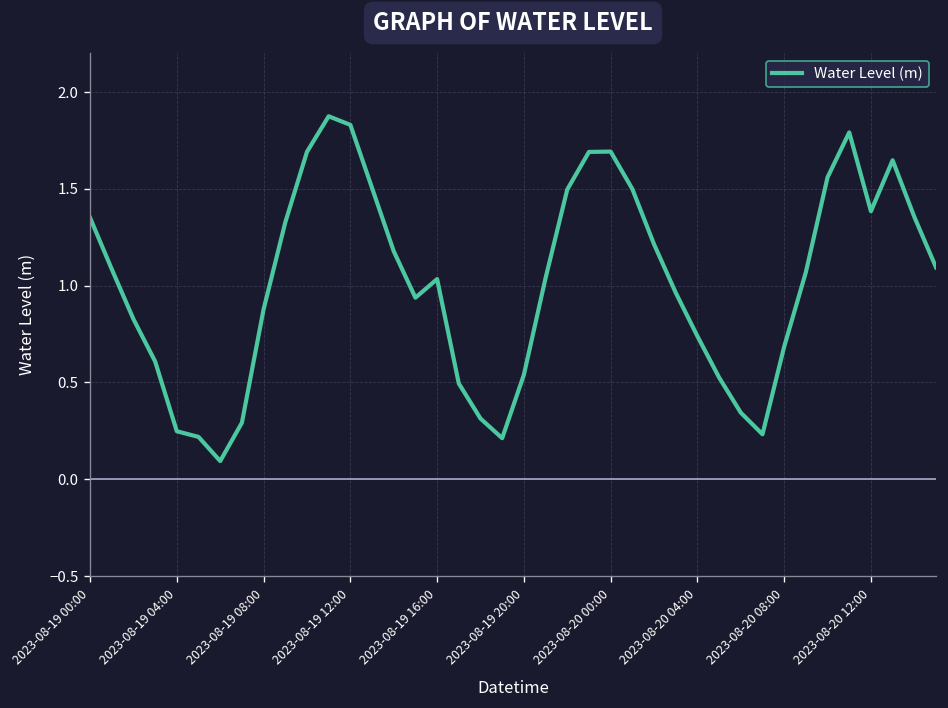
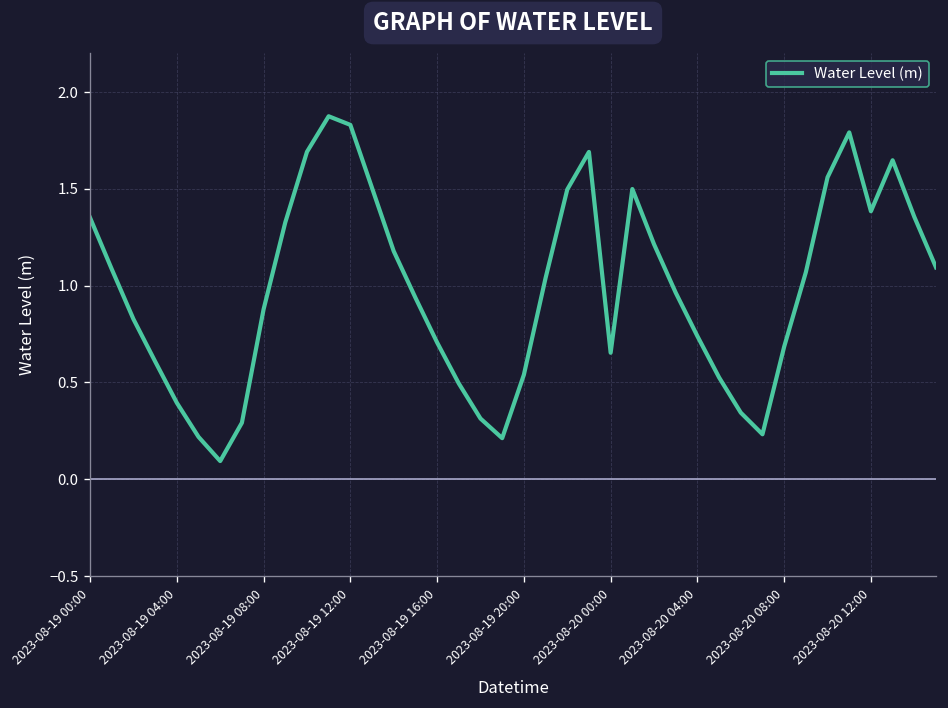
2023-08-19 04:00: 0.25 -> 0.39
2023-08-19 16:00: 1.03 -> 0.71
2023-08-20 00:00: 1.69 -> 0.65
